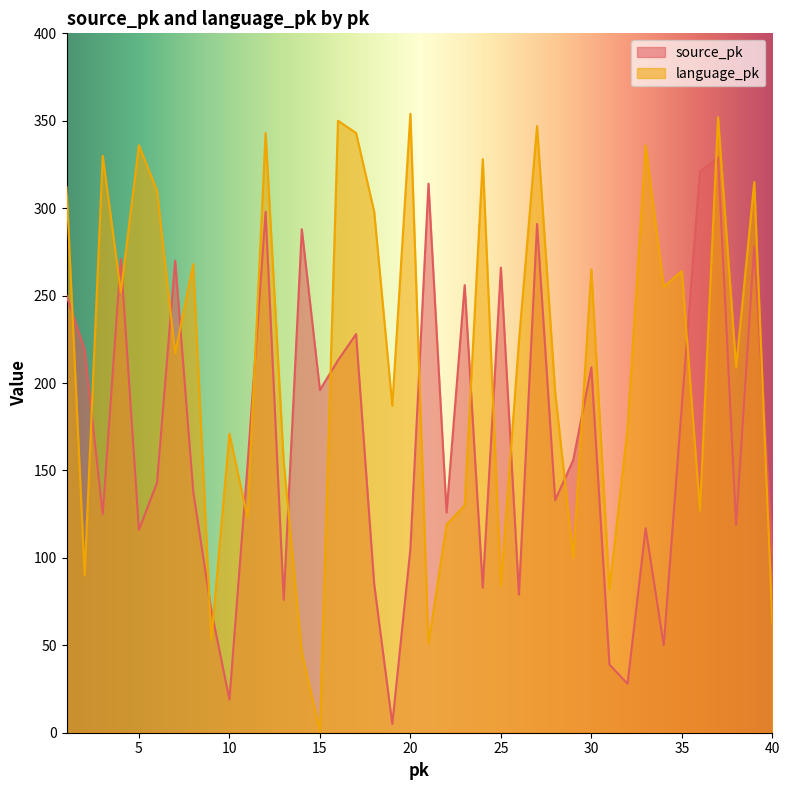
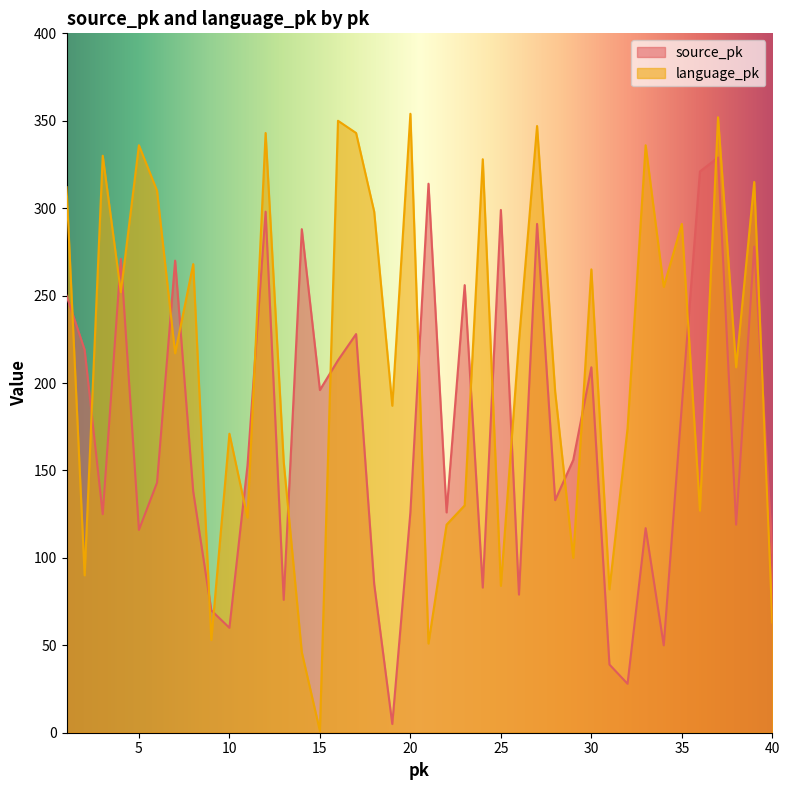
source_pk, 10: 19 -> 60
source_pk, 20: 105 -> 126
source_pk, 25: 266 -> 299
language_pk, 35: 264 -> 291
